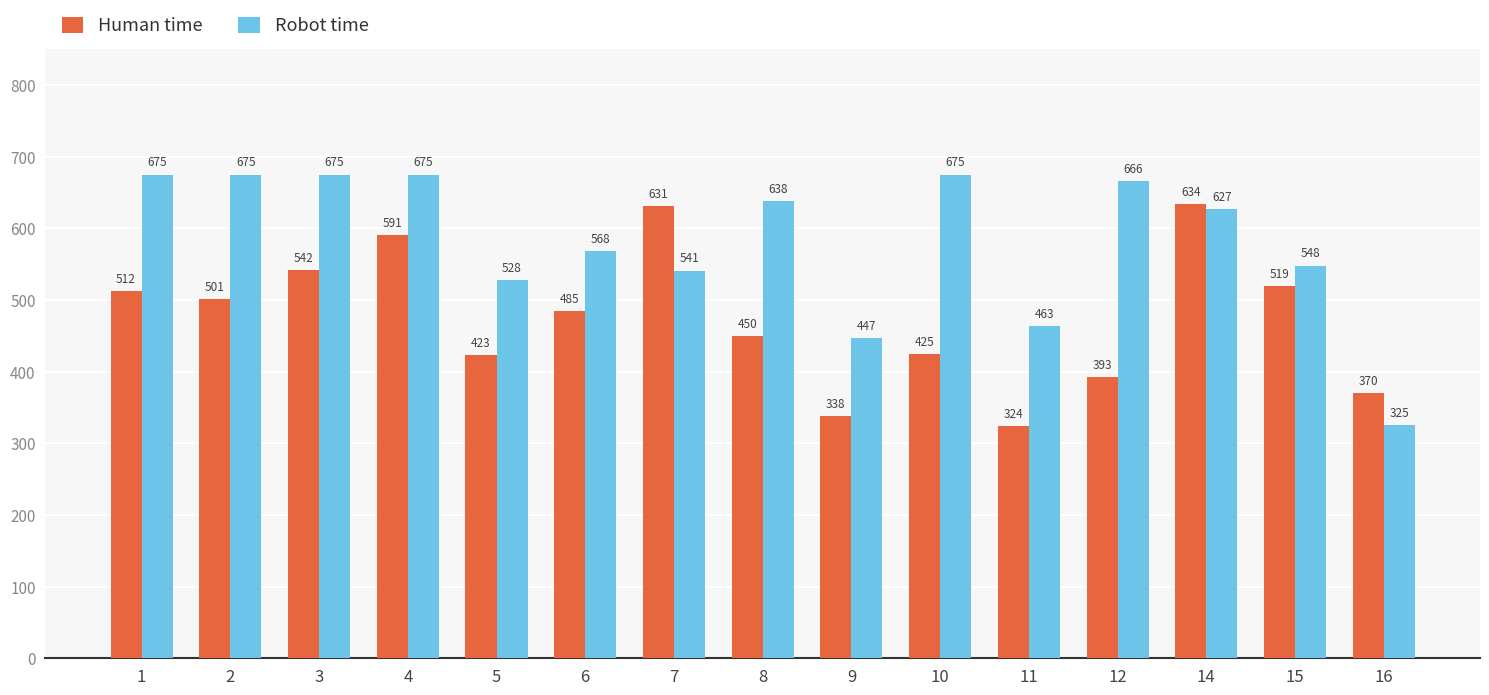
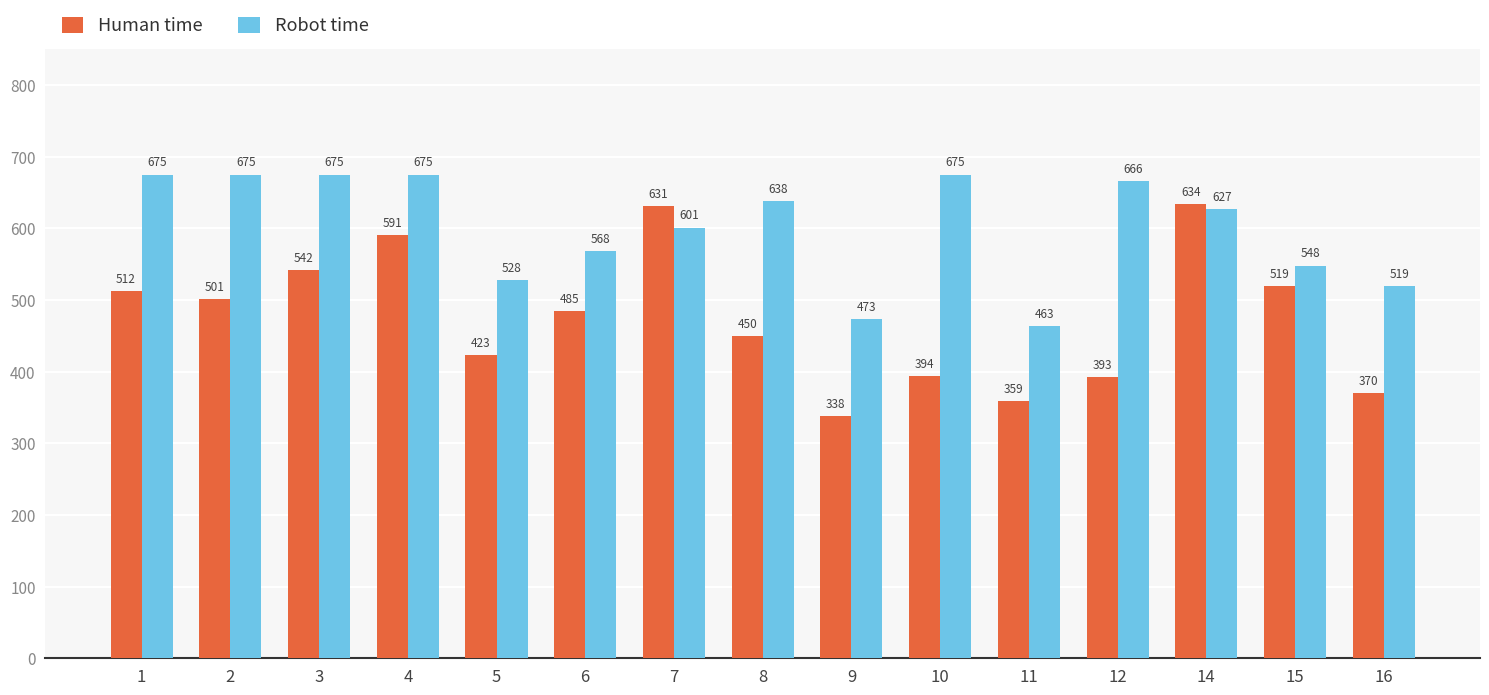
Robot time, 7: 541 -> 601
Robot time, 9: 447 -> 473
Human time, 10: 425 -> 394
Human time, 11: 324 -> 359
Robot time, 16: 325 -> 519
